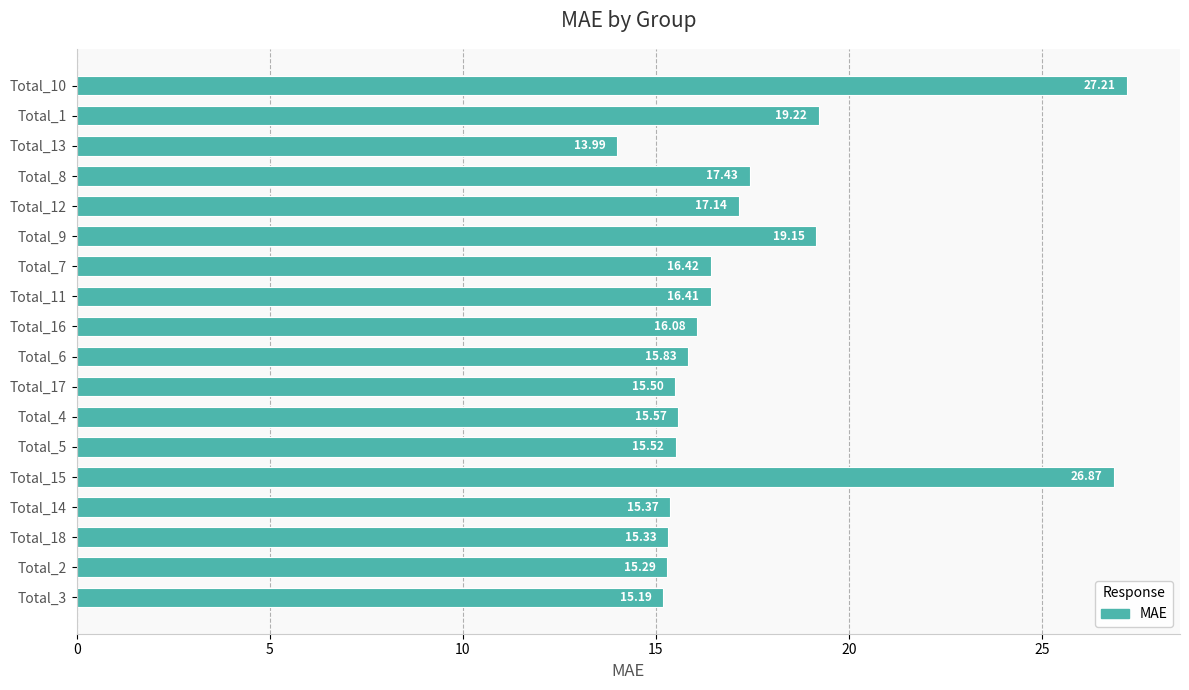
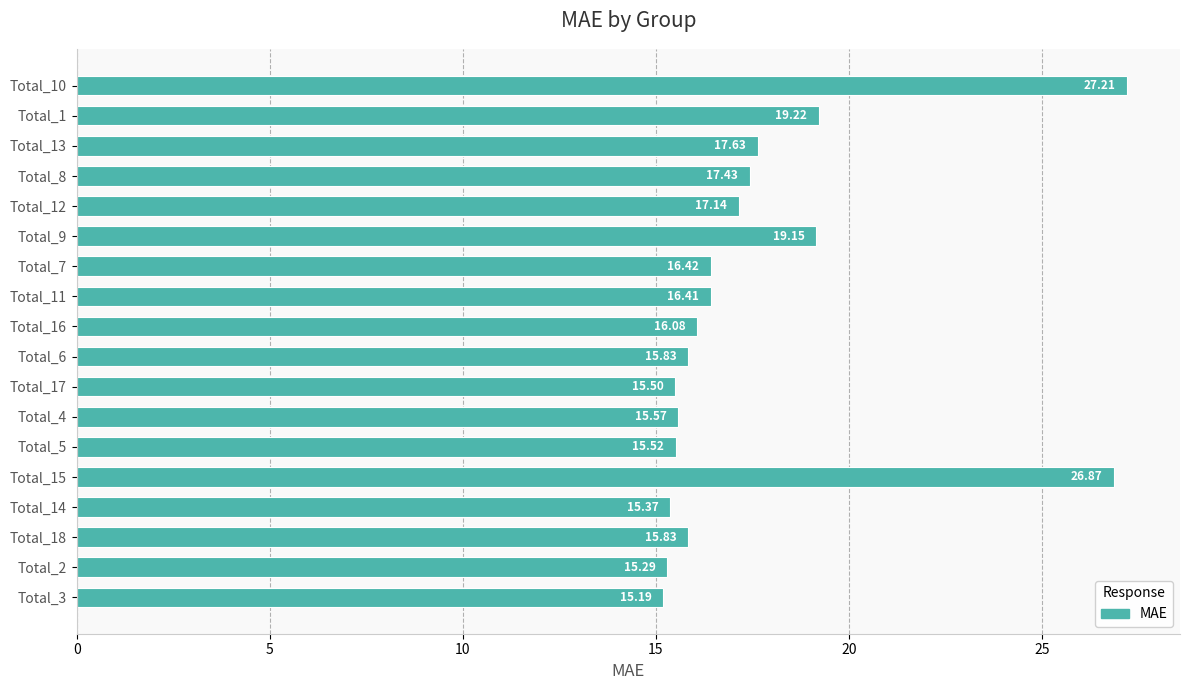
Total_13: 13.99 -> 17.63
Total_18: 15.33 -> 15.83
